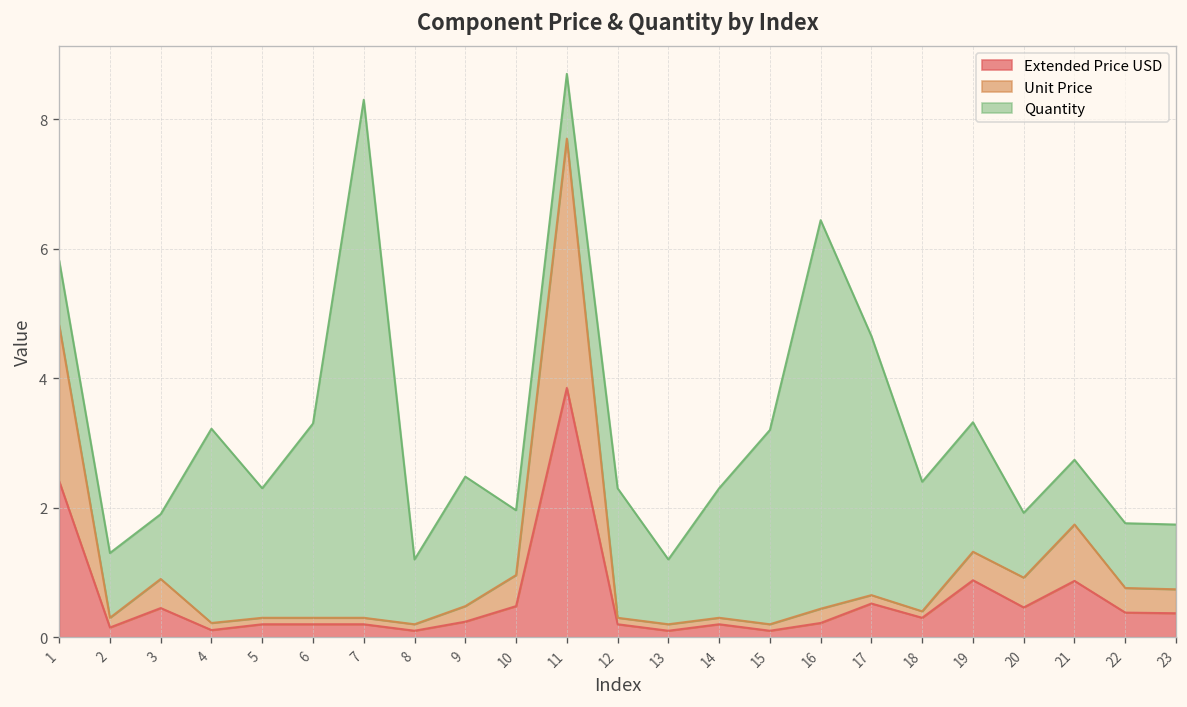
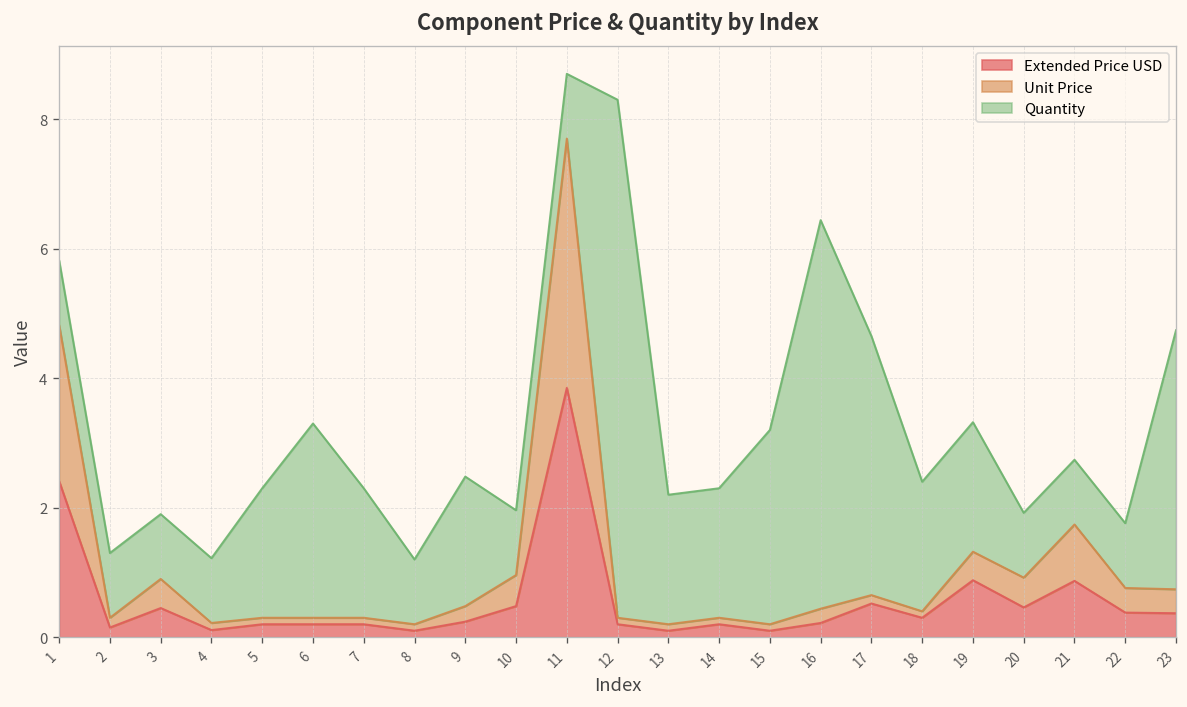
Quantity, 4: 3 -> 1
Quantity, 7: 8 -> 2
Quantity, 12: 2 -> 8
Quantity, 13: 1 -> 2
Quantity, 23: 1 -> 4
